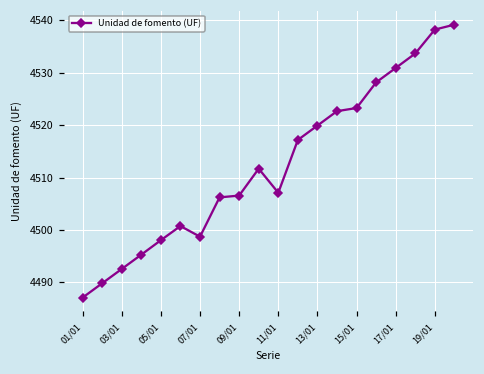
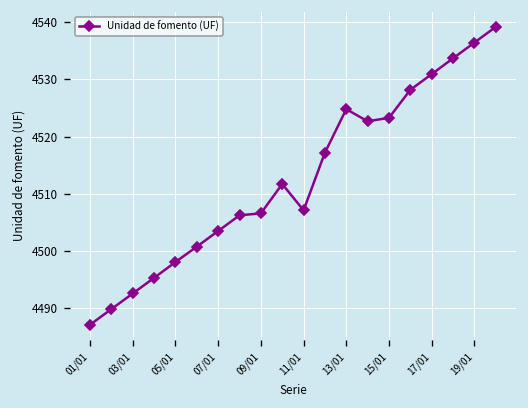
07/01: 4499 -> 4503
13/01: 4520 -> 4525
19/01: 4538 -> 4536
